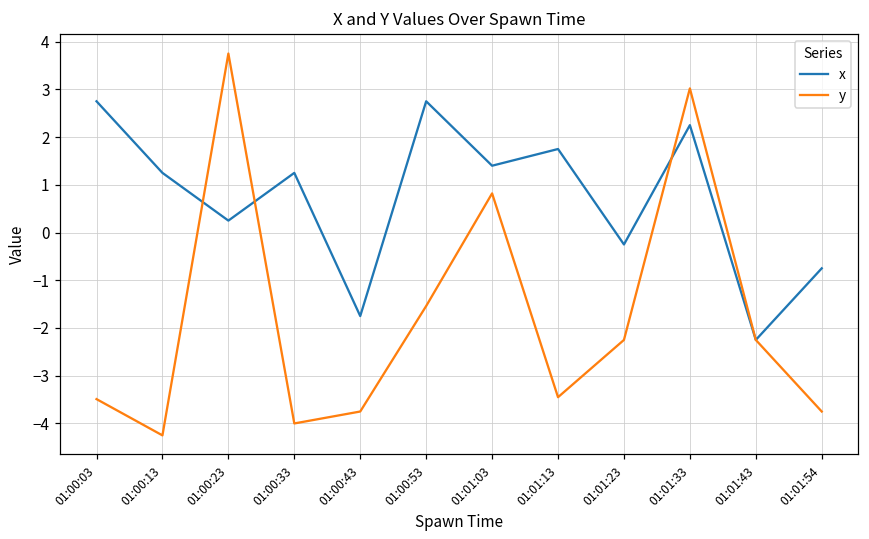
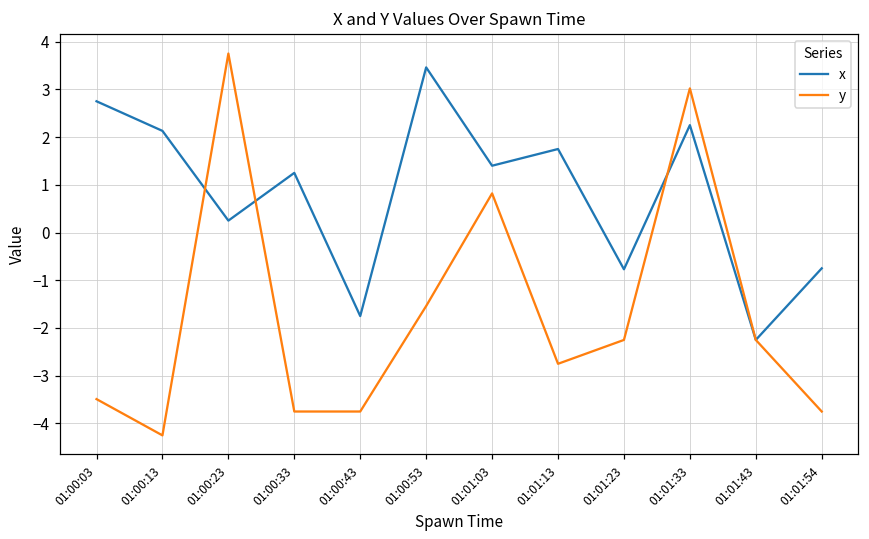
x, 01:00:13: 1.3 -> 2.1
y, 01:00:33: -4.0 -> -3.8
x, 01:00:53: 2.8 -> 3.5
y, 01:01:13: -3.5 -> -2.8
x, 01:01:23: -0.3 -> -0.8
